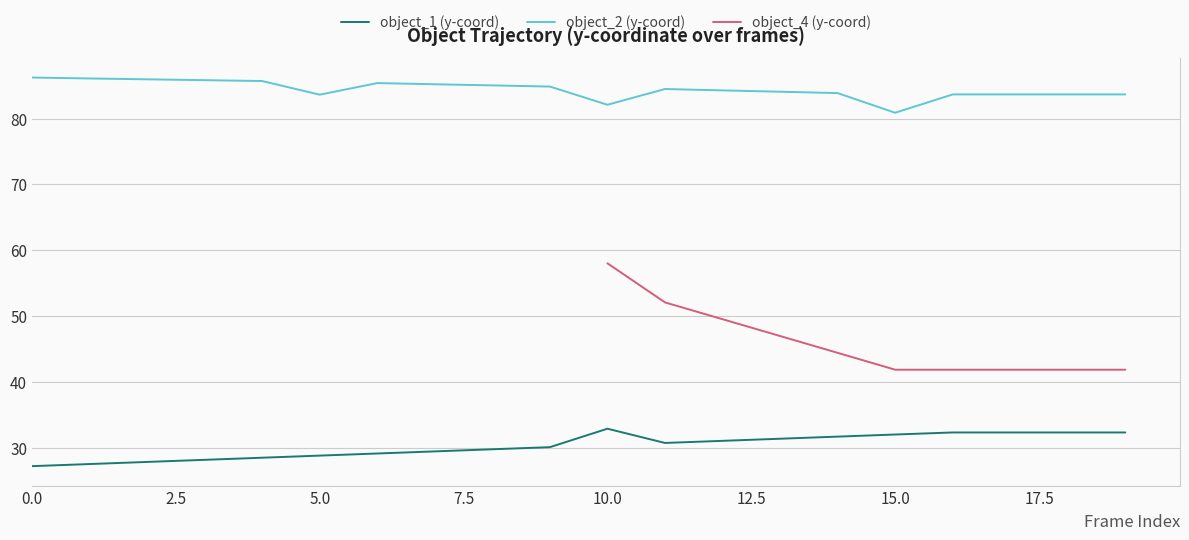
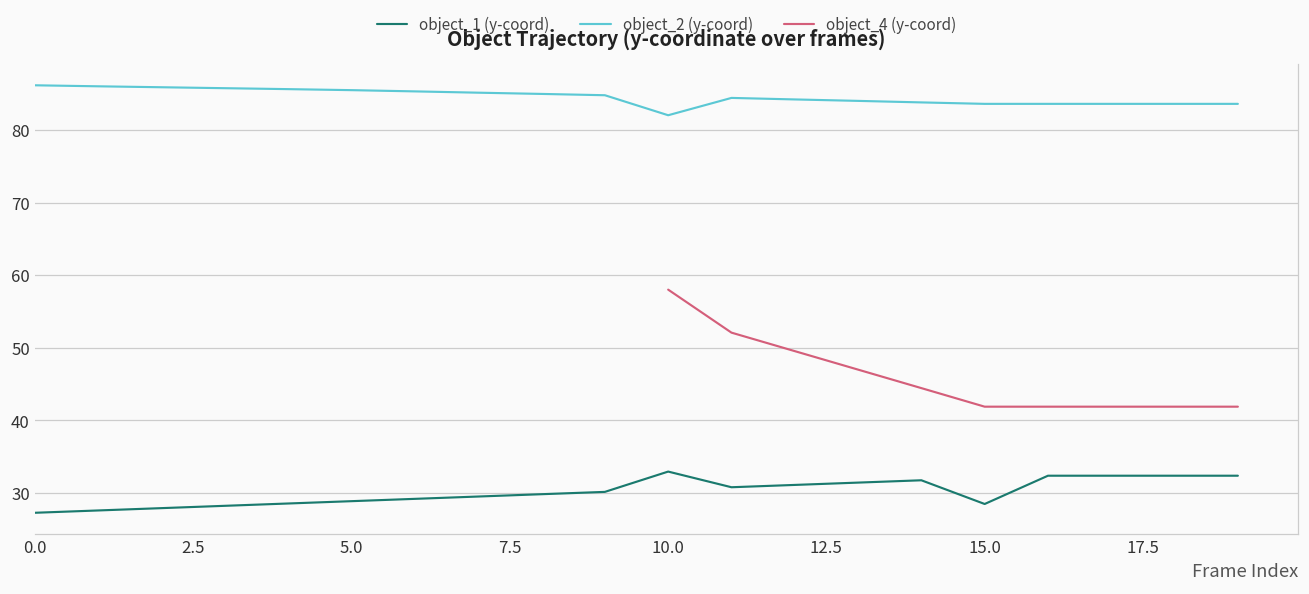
object_2 (y-coord), 5.0: 84 -> 86
object_1 (y-coord), 15.0: 32 -> 28
object_2 (y-coord), 15.0: 81 -> 84
